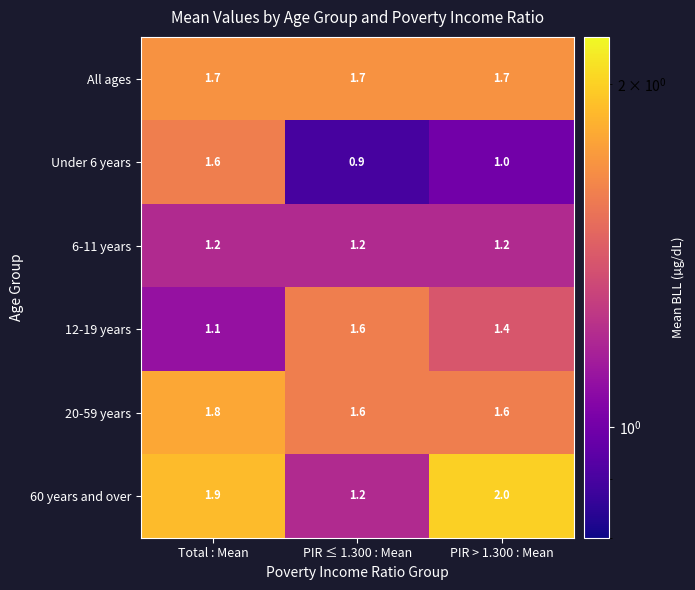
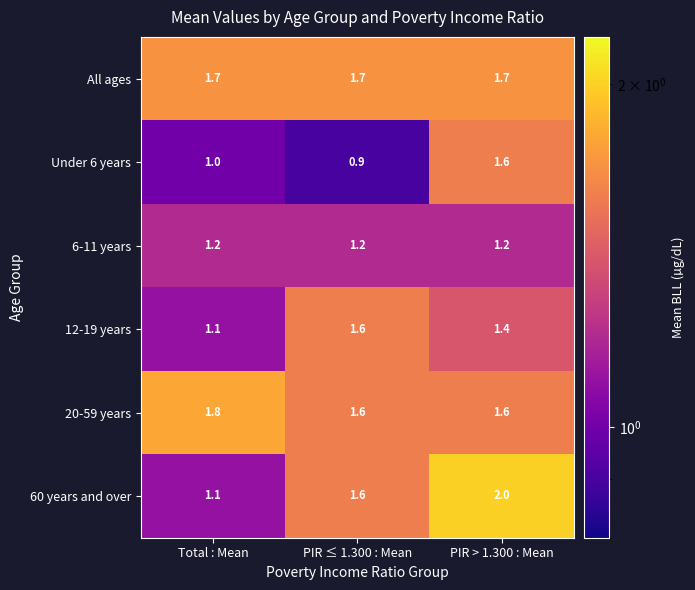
Under 6 years, Total : Mean: 1.6 -> 1.0
Under 6 years, PIR > 1.300 : Mean: 1.0 -> 1.6
60 years and over, Total : Mean: 1.9 -> 1.1
60 years and over, PIR ≤ 1.300 : Mean: 1.2 -> 1.6
